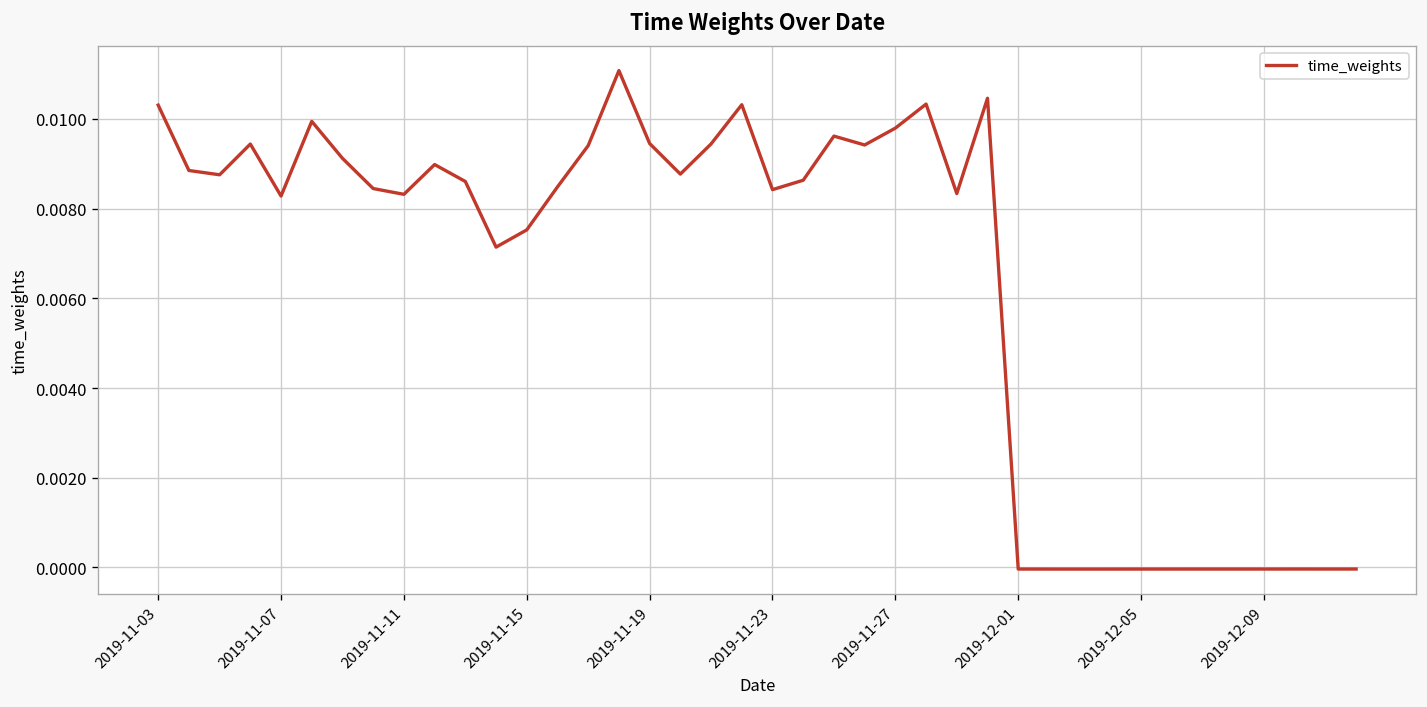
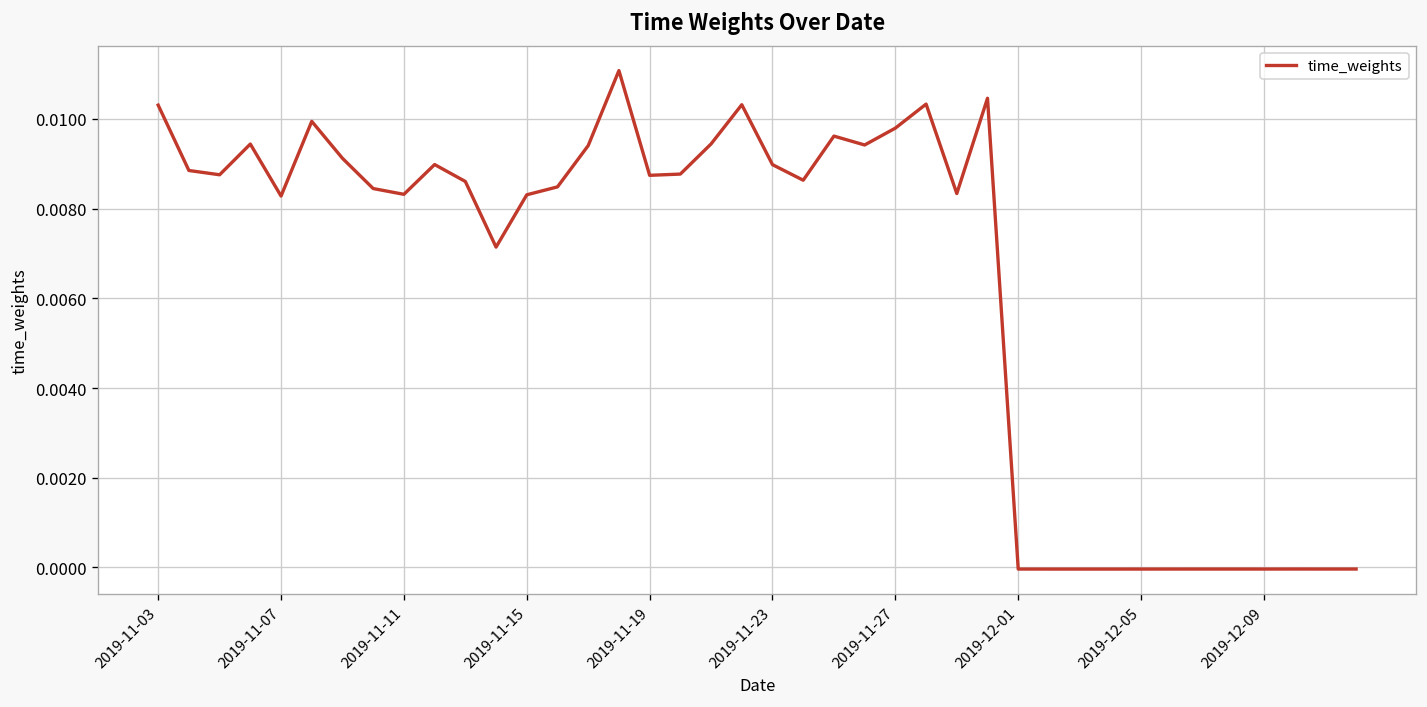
2019-11-15: 0.0075 -> 0.0083
2019-11-19: 0.0095 -> 0.0087
2019-11-23: 0.0084 -> 0.0090
